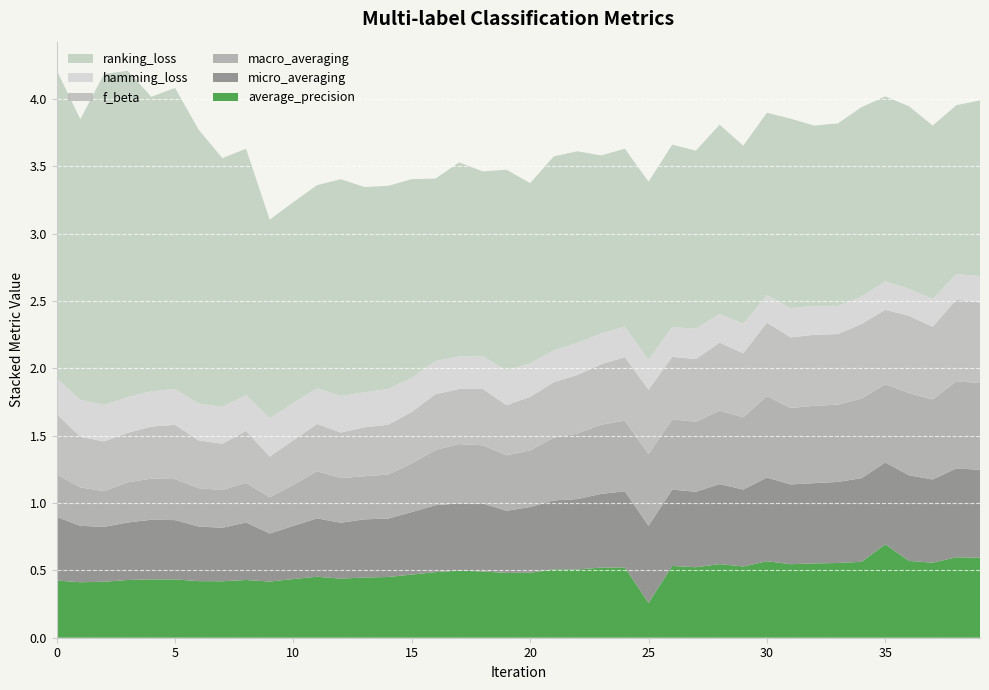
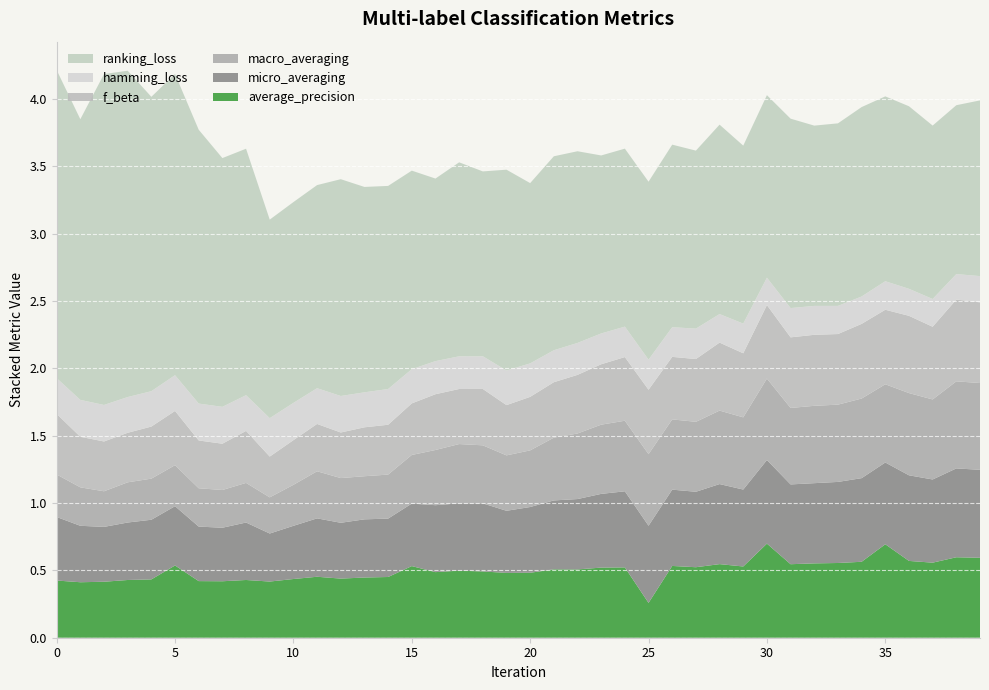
average_precision, 5: 0.43 -> 0.54
average_precision, 15: 0.47 -> 0.53
average_precision, 30: 0.57 -> 0.70
